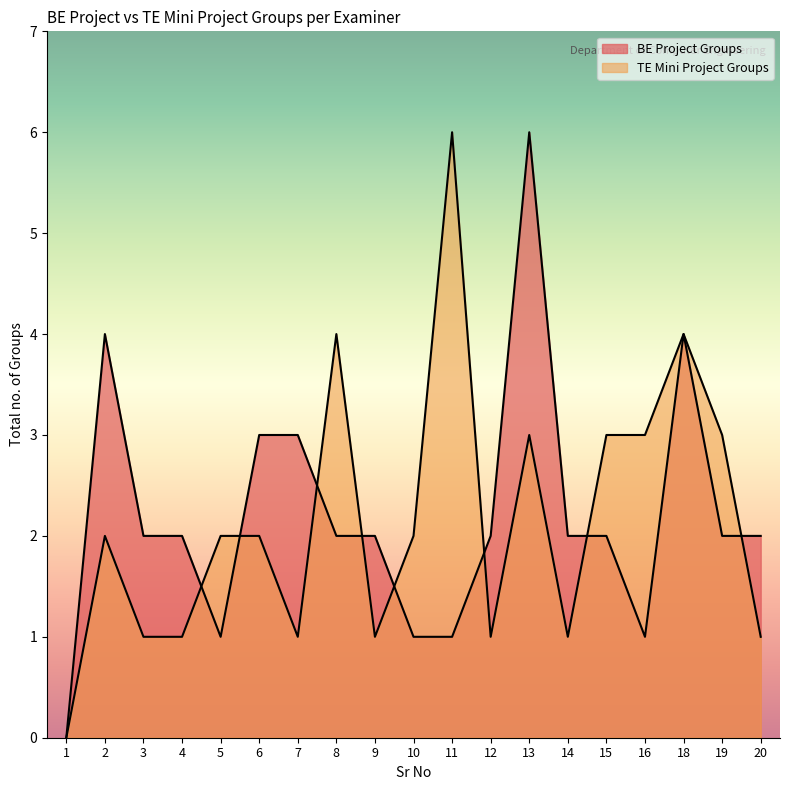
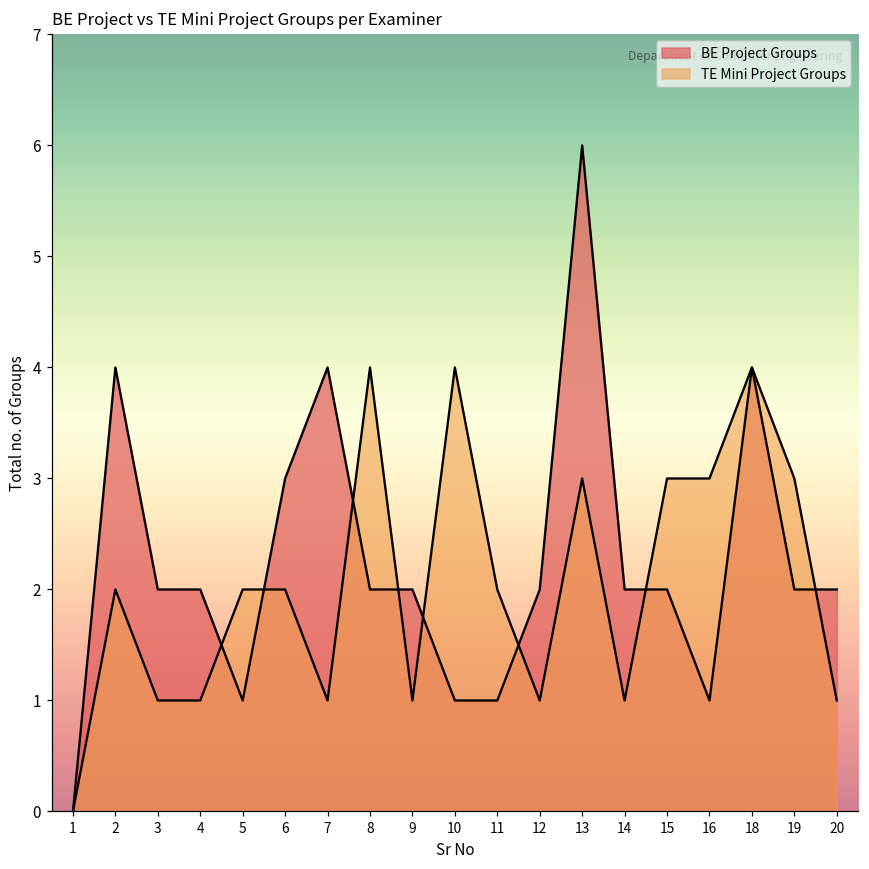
BE Project Groups, 7: 3 -> 4
TE Mini Project Groups, 10: 2 -> 4
TE Mini Project Groups, 11: 6 -> 2
